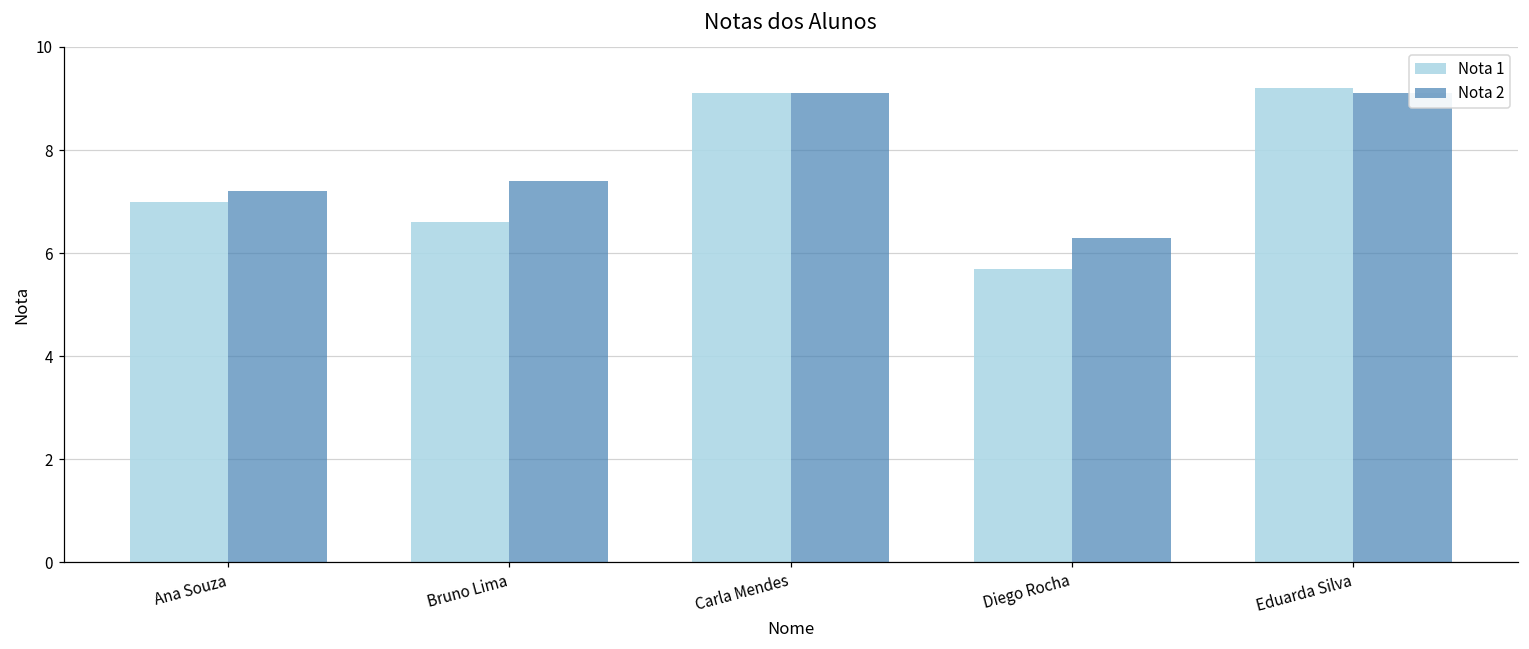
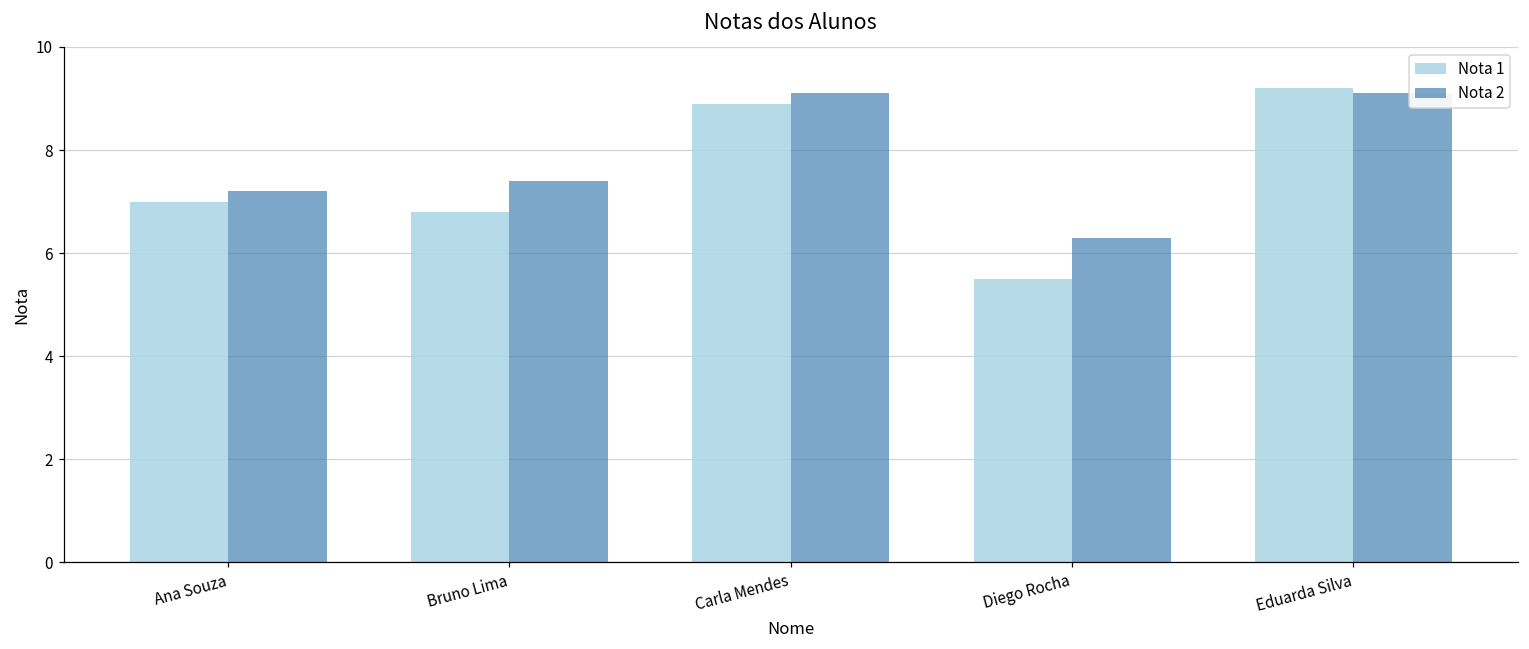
Nota 1, Bruno Lima: 6.6 -> 6.8
Nota 1, Carla Mendes: 9.1 -> 8.9
Nota 1, Diego Rocha: 5.7 -> 5.5
